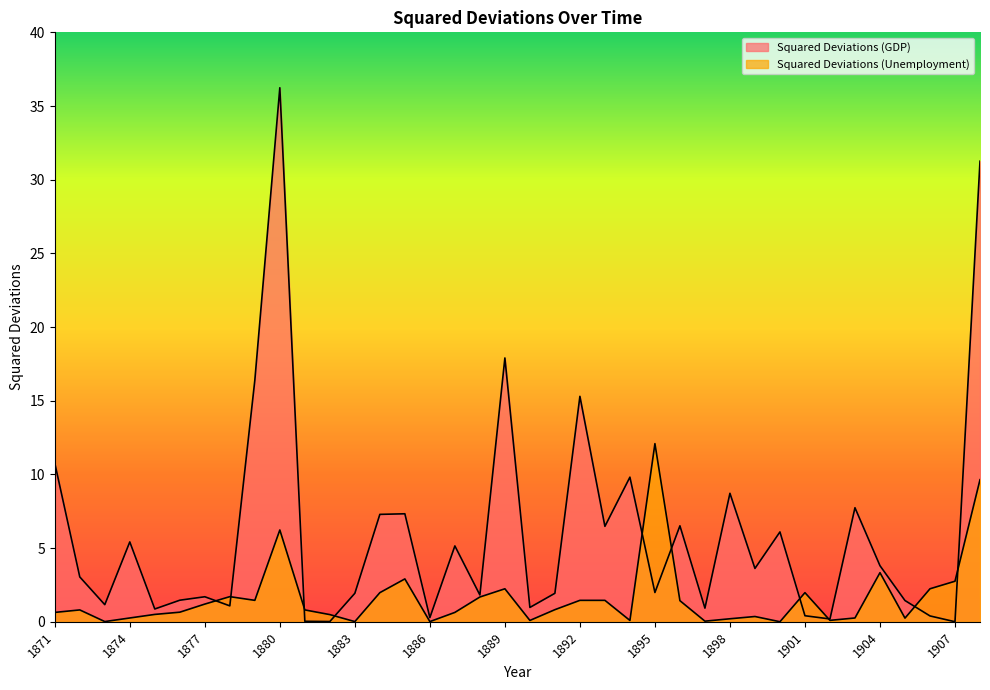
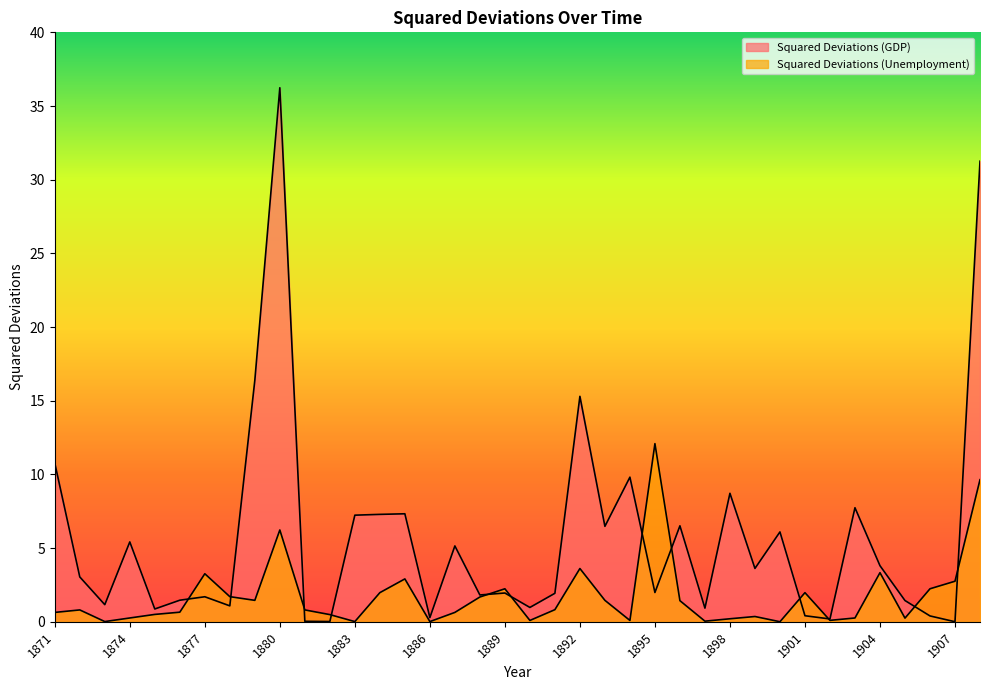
Squared Deviations (Unemployment), 1877: 1.2 -> 3.3
Squared Deviations (GDP), 1883: 1.9 -> 7.2
Squared Deviations (GDP), 1889: 17.9 -> 1.9
Squared Deviations (Unemployment), 1892: 1.5 -> 3.6
